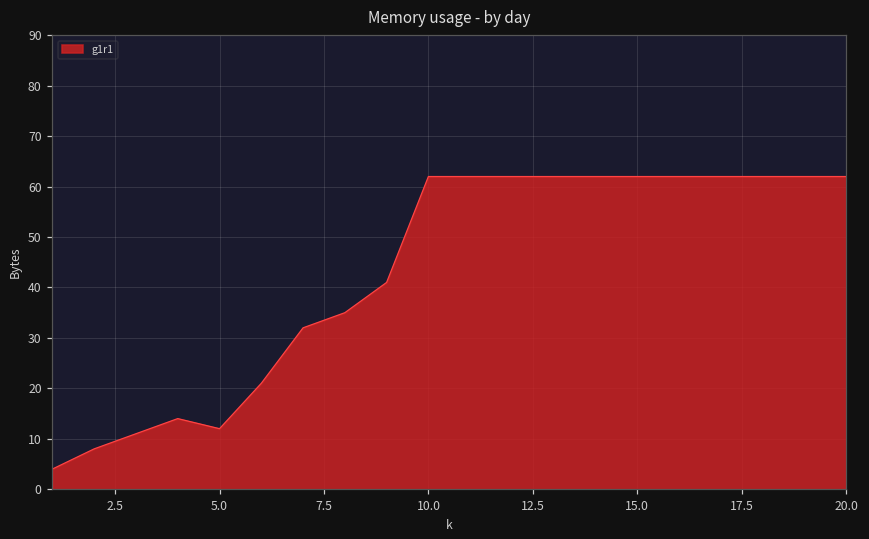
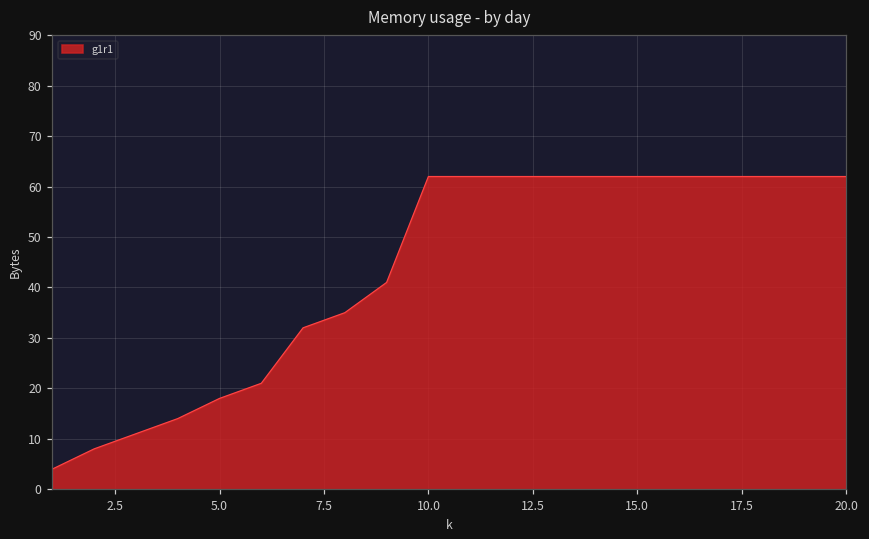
5.0: 12 -> 18
